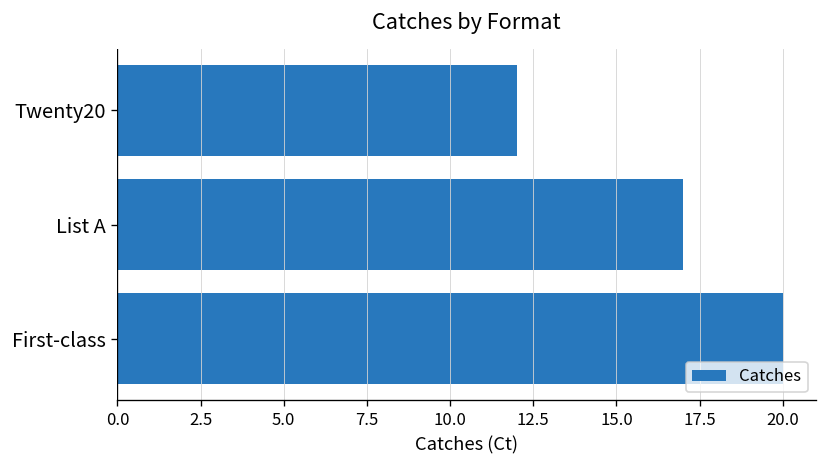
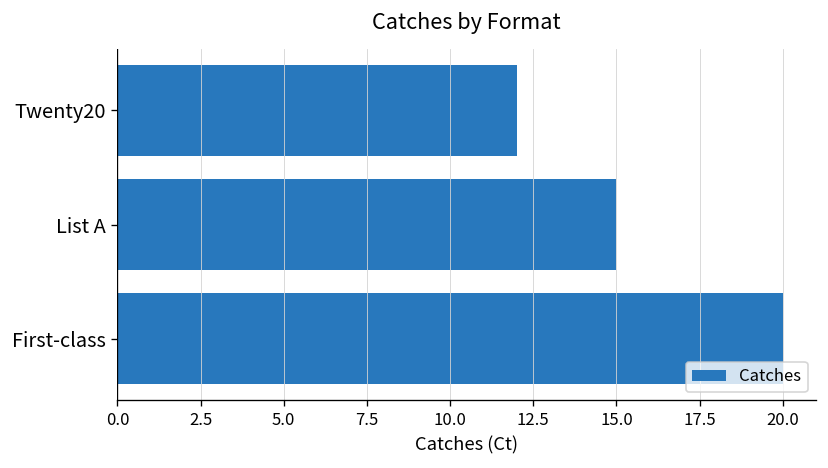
List A: 17 -> 15
